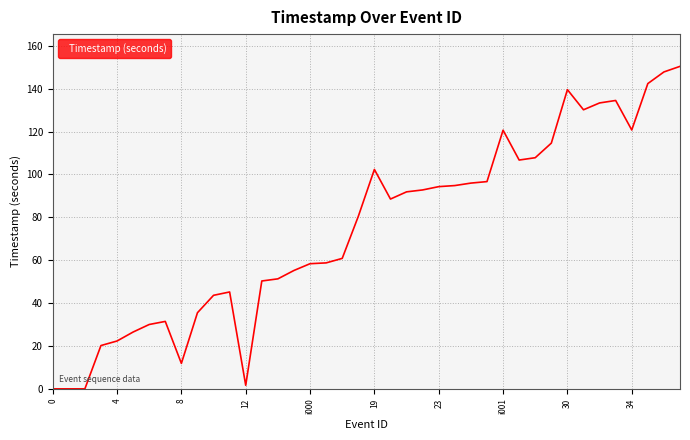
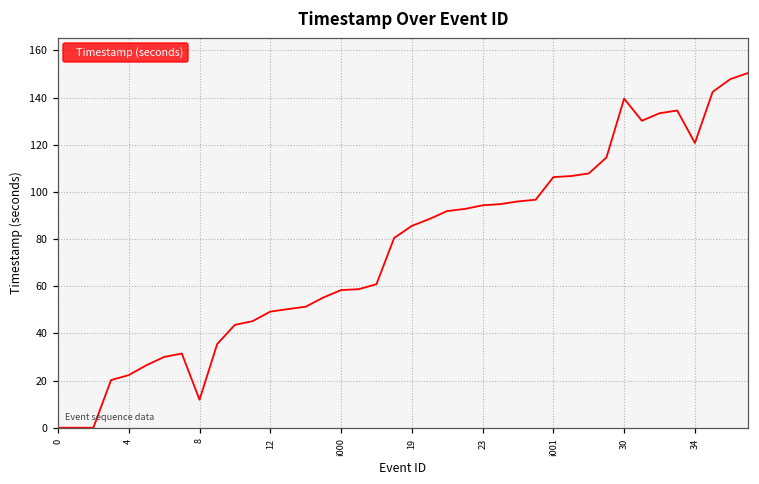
12: 2 -> 49
19: 102 -> 86
i001: 121 -> 106
